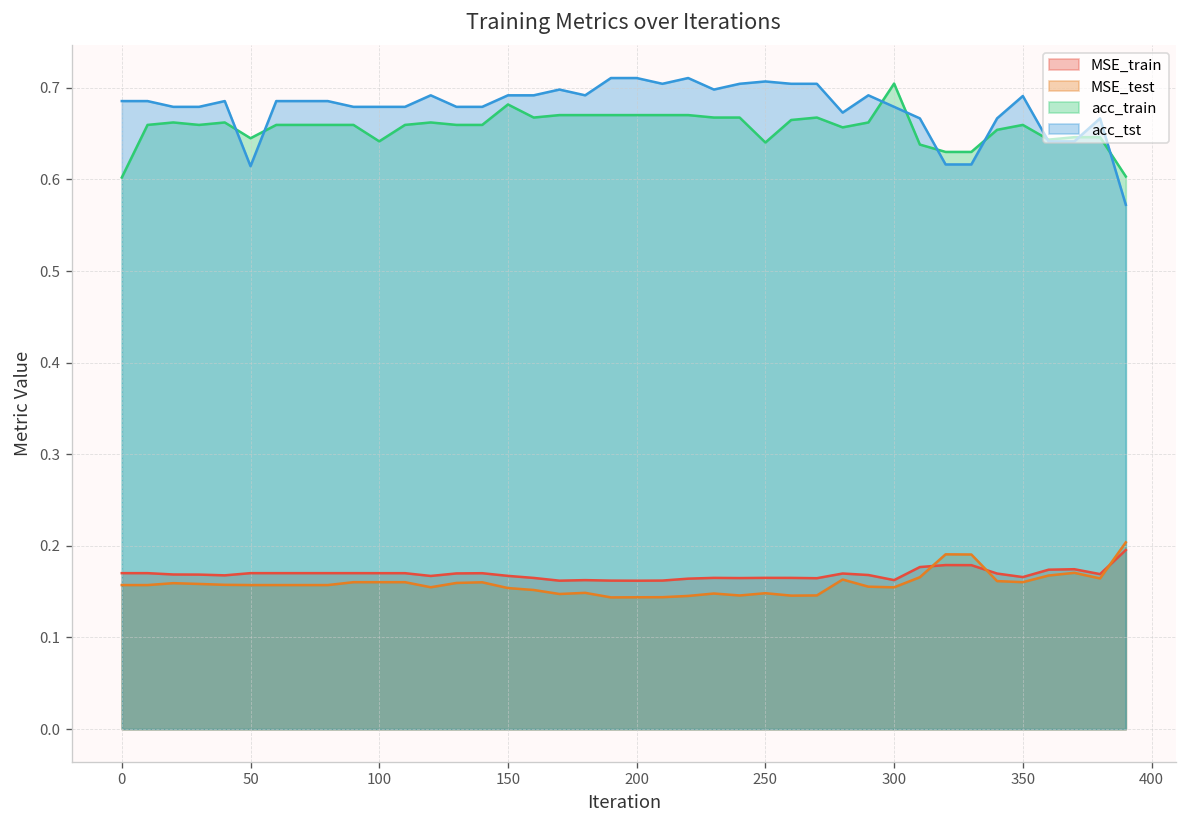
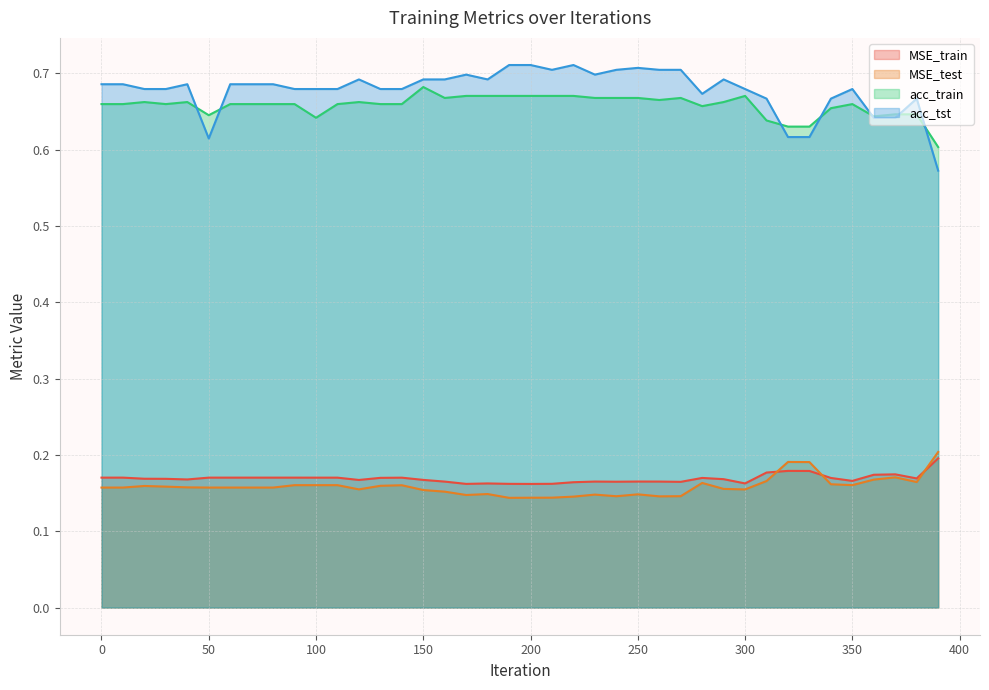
acc_train, 0: 0.60 -> 0.66
acc_train, 250: 0.64 -> 0.67
acc_train, 300: 0.70 -> 0.67
acc_tst, 350: 0.69 -> 0.68
